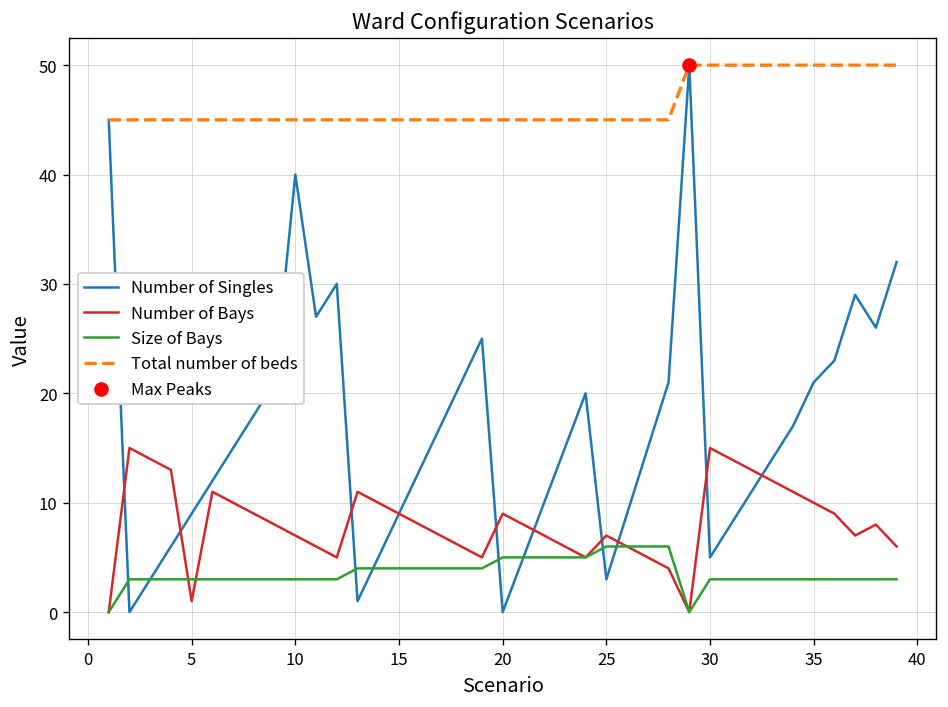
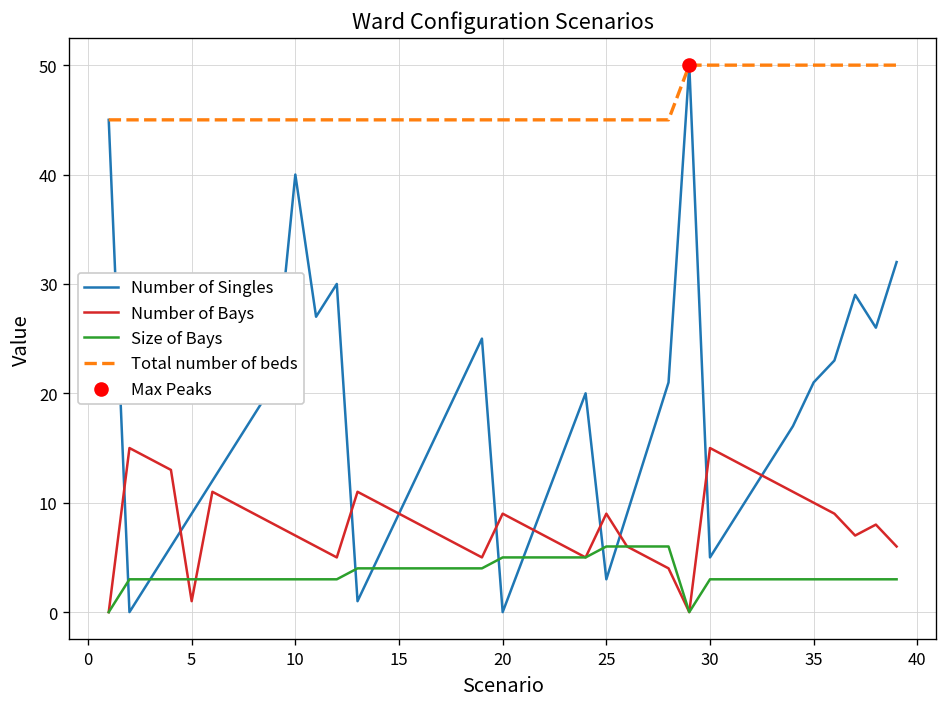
Number of Bays, 25: 7 -> 9
